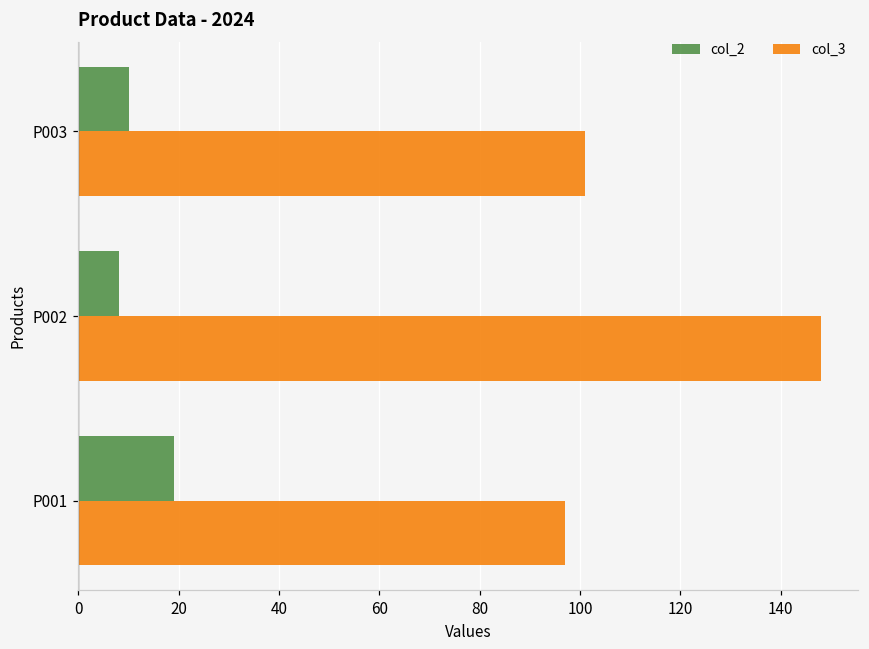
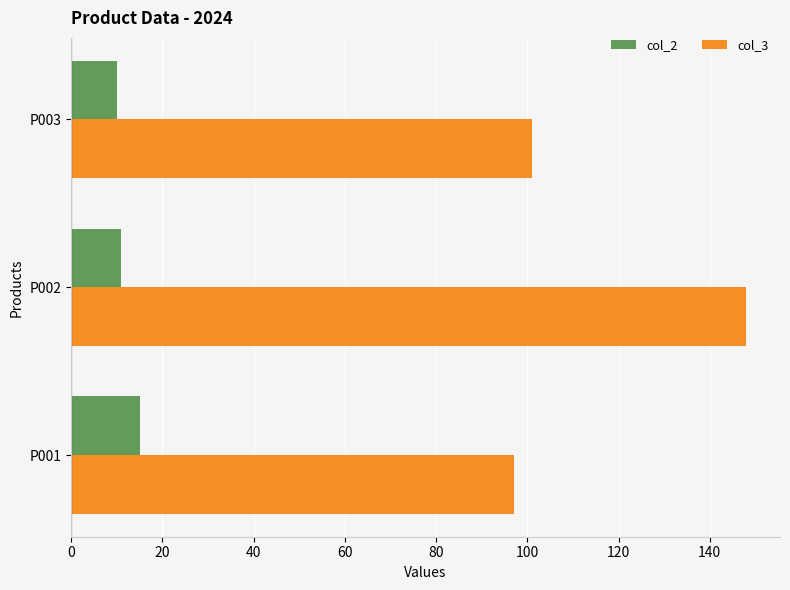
col_2, P002: 8 -> 11
col_2, P001: 19 -> 15
